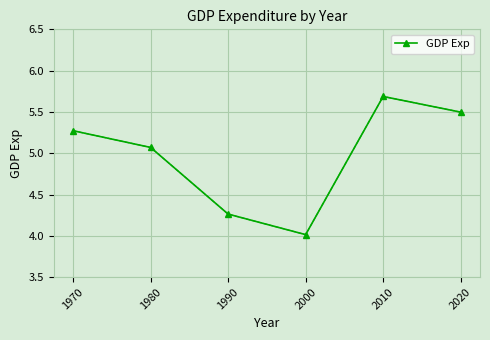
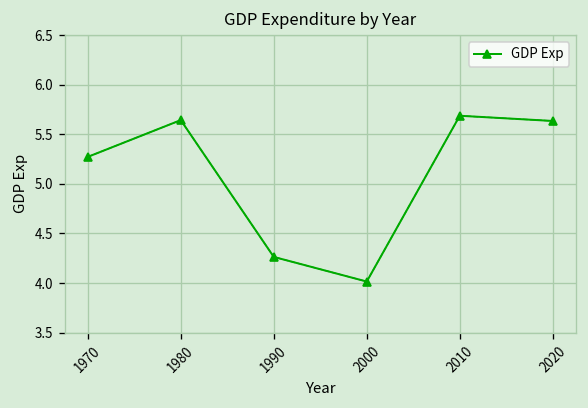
1980: 5.1 -> 5.6
2020: 5.5 -> 5.6
